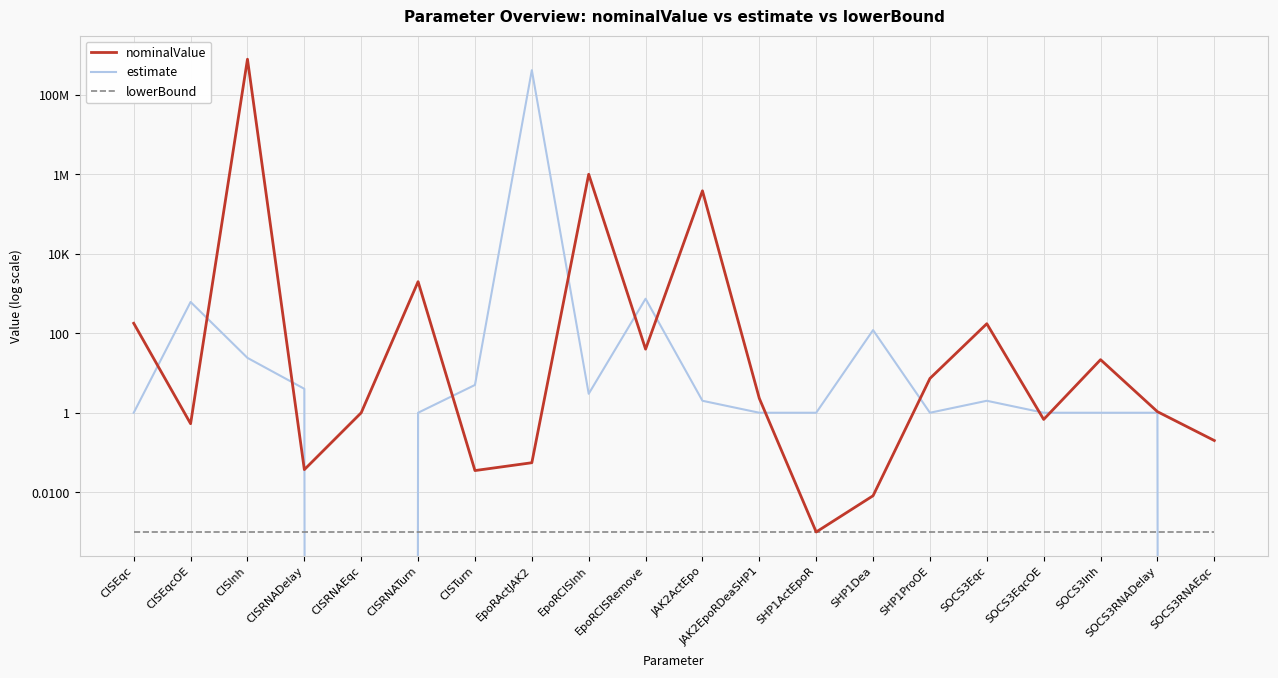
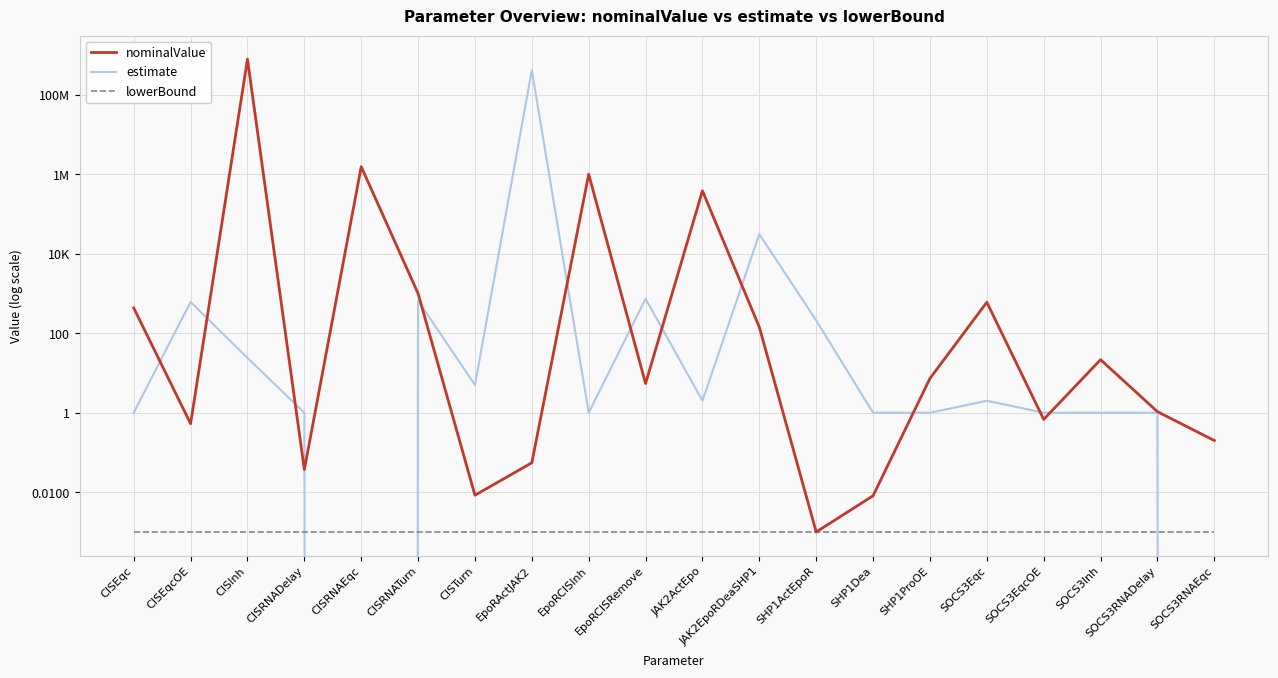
nominalValue, CISEqc: 200 -> 400
estimate, CISRNADelay: 4 -> 1
nominalValue, CISRNAEqc: 1.0 -> 1600000
nominalValue, CISRNATurn: 2000 -> 1000
estimate, CISRNATurn: 1 -> 700
nominalValue, CISTurn: 0.04 -> 0.008
estimate, EpoRCISInh: 3 -> 1
nominalValue, EpoRCISRemove: 40 -> 5
nominalValue, JAK2EpoRDeaSHP1: 2 -> 140
estimate, JAK2EpoRDeaSHP1: 1 -> 30000
estimate, SHP1ActEpoR: 1 -> 200
estimate, SHP1Dea: 120 -> 1
nominalValue, SOCS3Eqc: 200 -> 600
